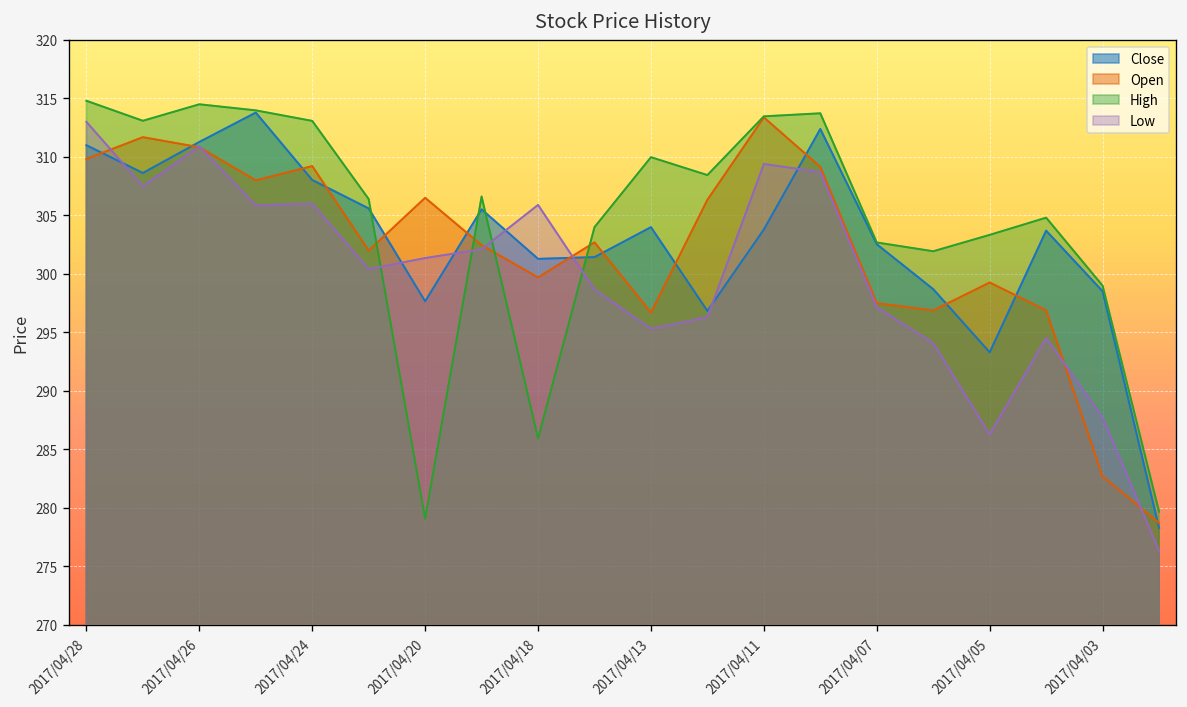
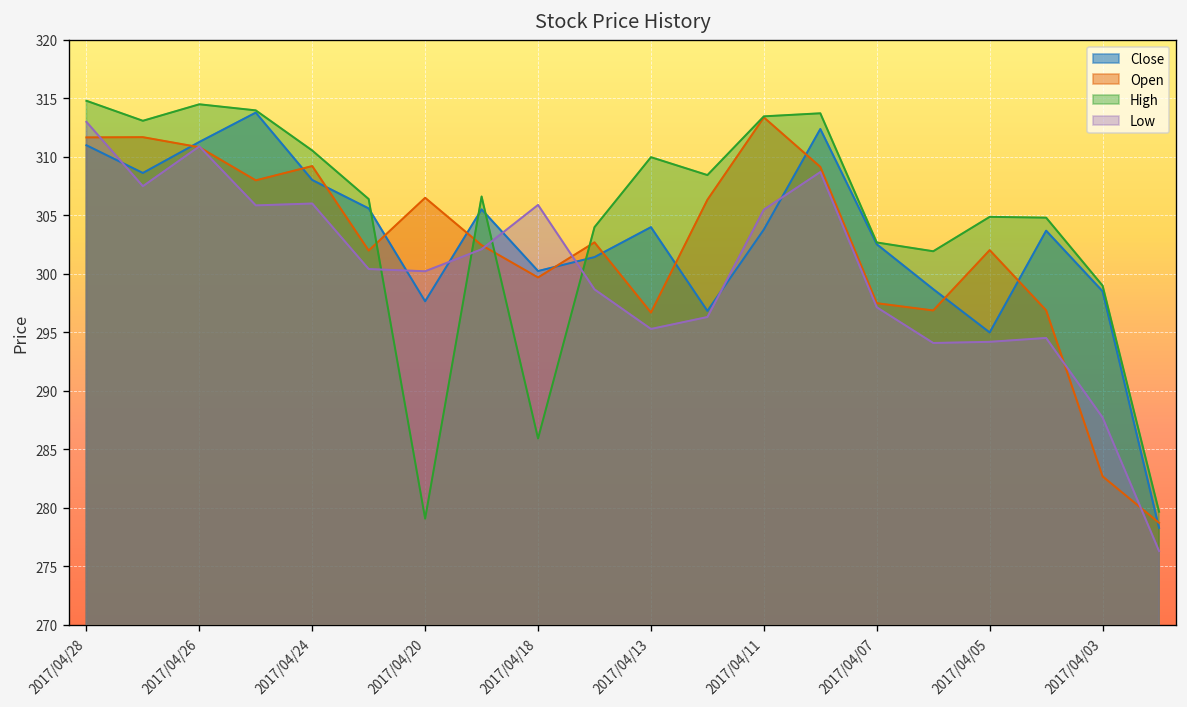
Open, 2017/04/28: 310 -> 312
High, 2017/04/24: 313 -> 311
Low, 2017/04/20: 301 -> 300
Close, 2017/04/18: 301 -> 300
Low, 2017/04/11: 309 -> 306
Close, 2017/04/05: 293 -> 295
Open, 2017/04/05: 299 -> 302
High, 2017/04/05: 303 -> 305
Low, 2017/04/05: 286 -> 294
